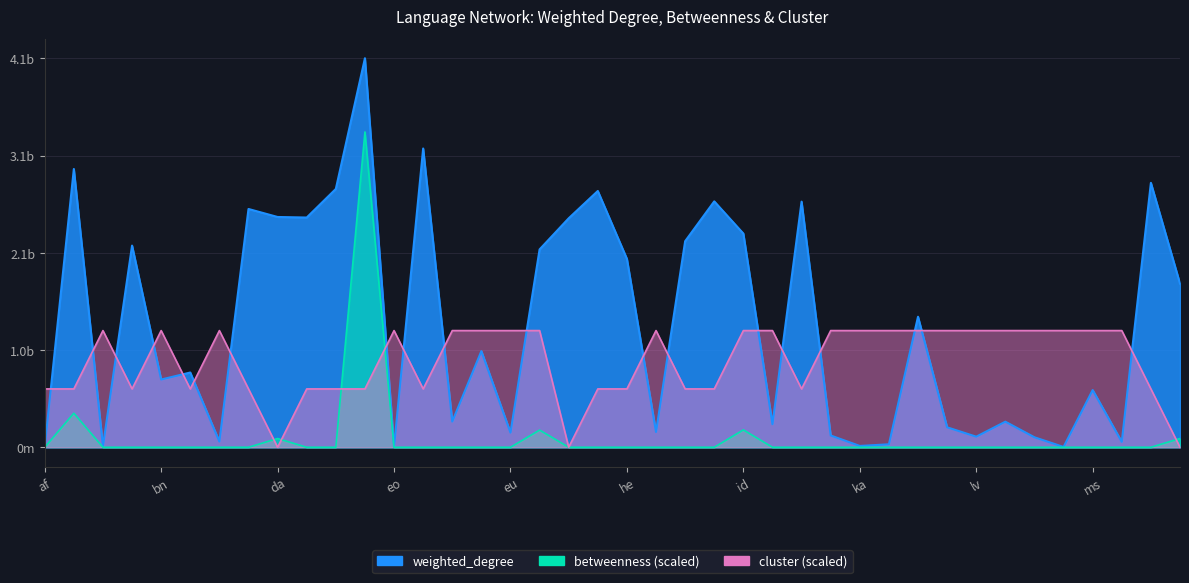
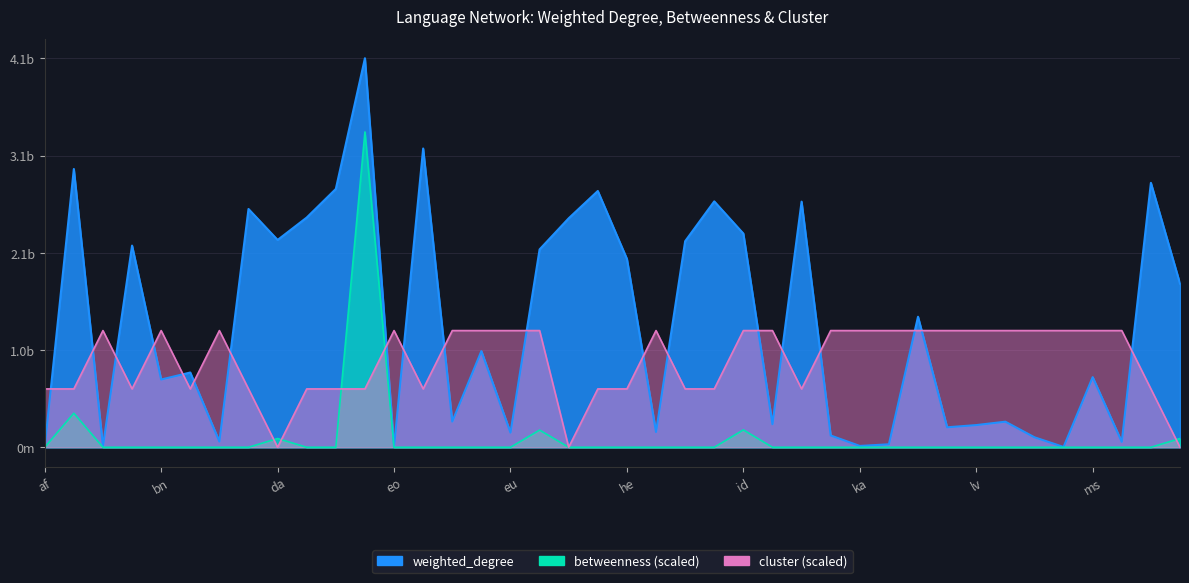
weighted_degree, da: 2.4b -> 2.2b
weighted_degree, lv: 0.1b -> 0.2b
weighted_degree, ms: 0.6b -> 0.7b
